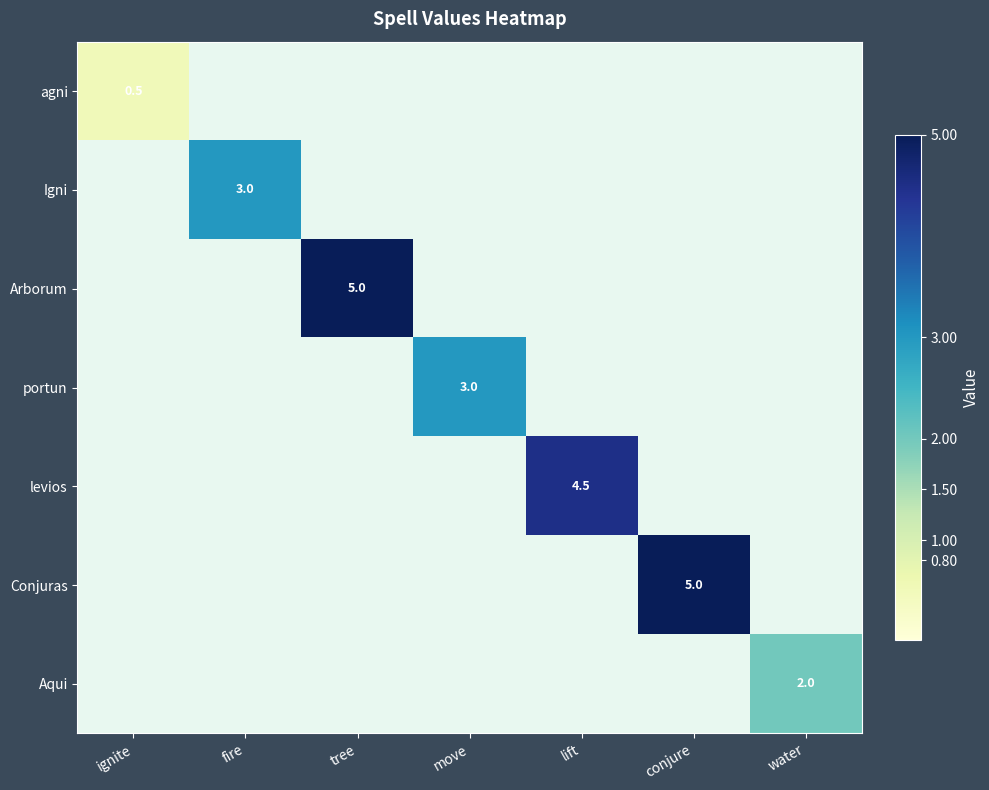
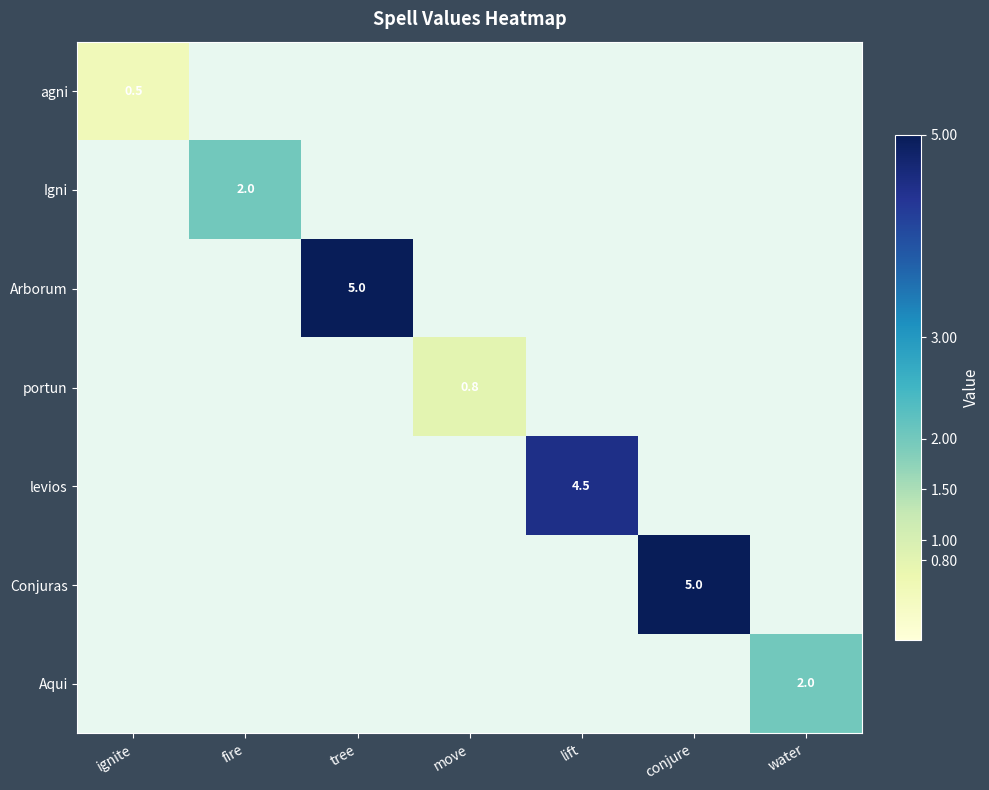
Igni, fire: 3.0 -> 2.0
portun, move: 3.0 -> 0.8
